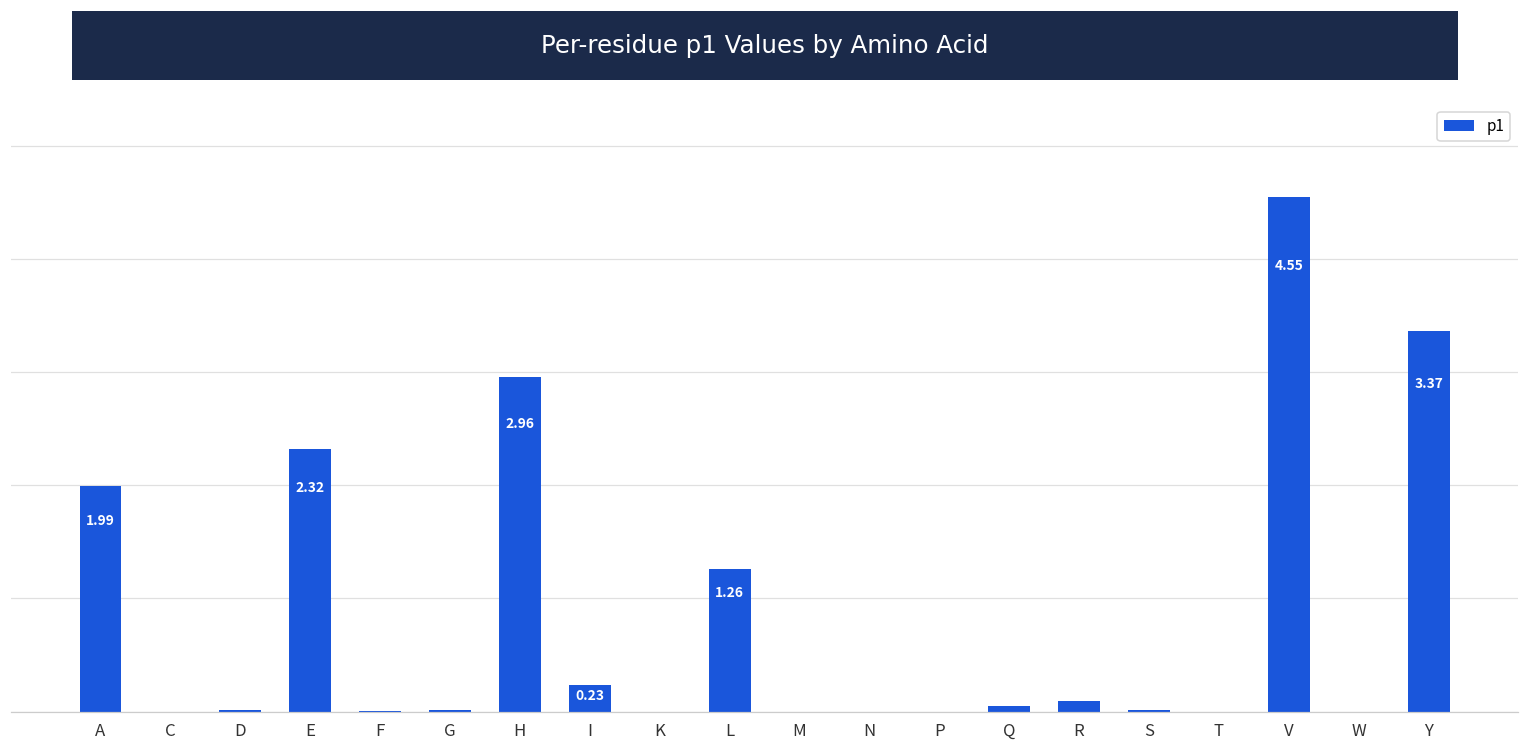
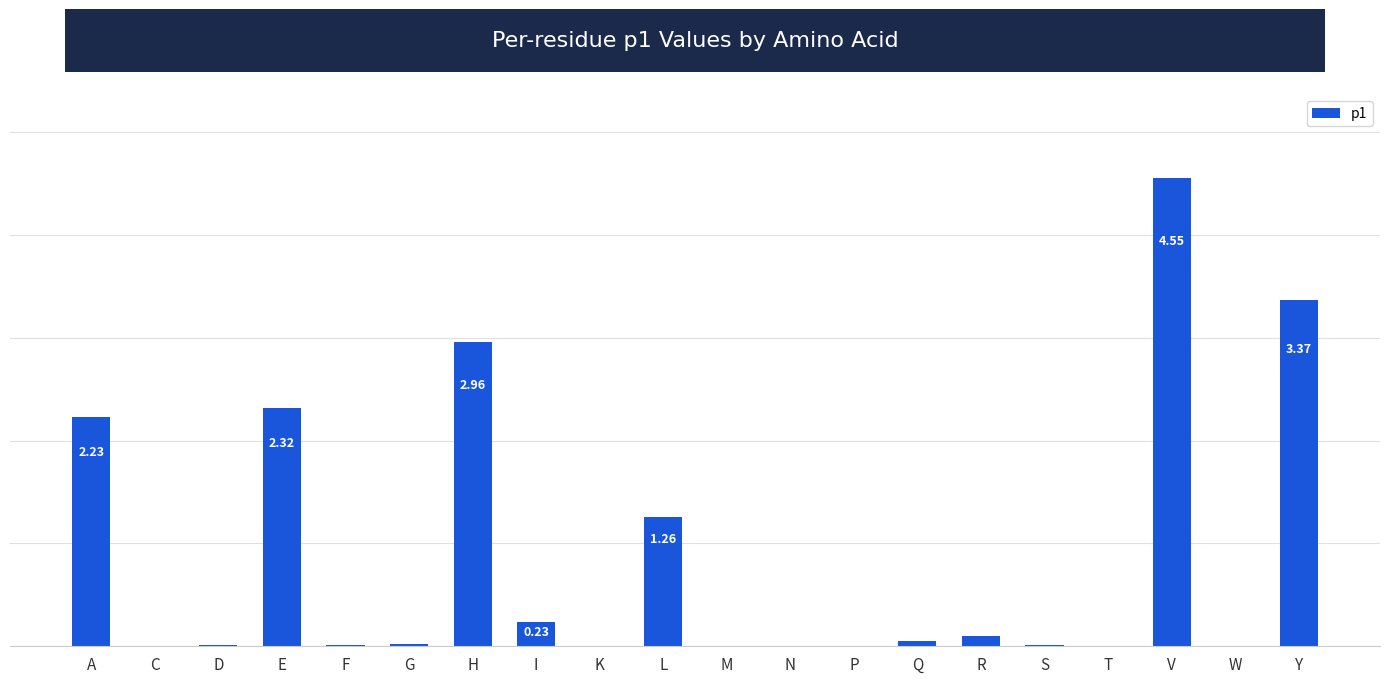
A: 1.99 -> 2.23
